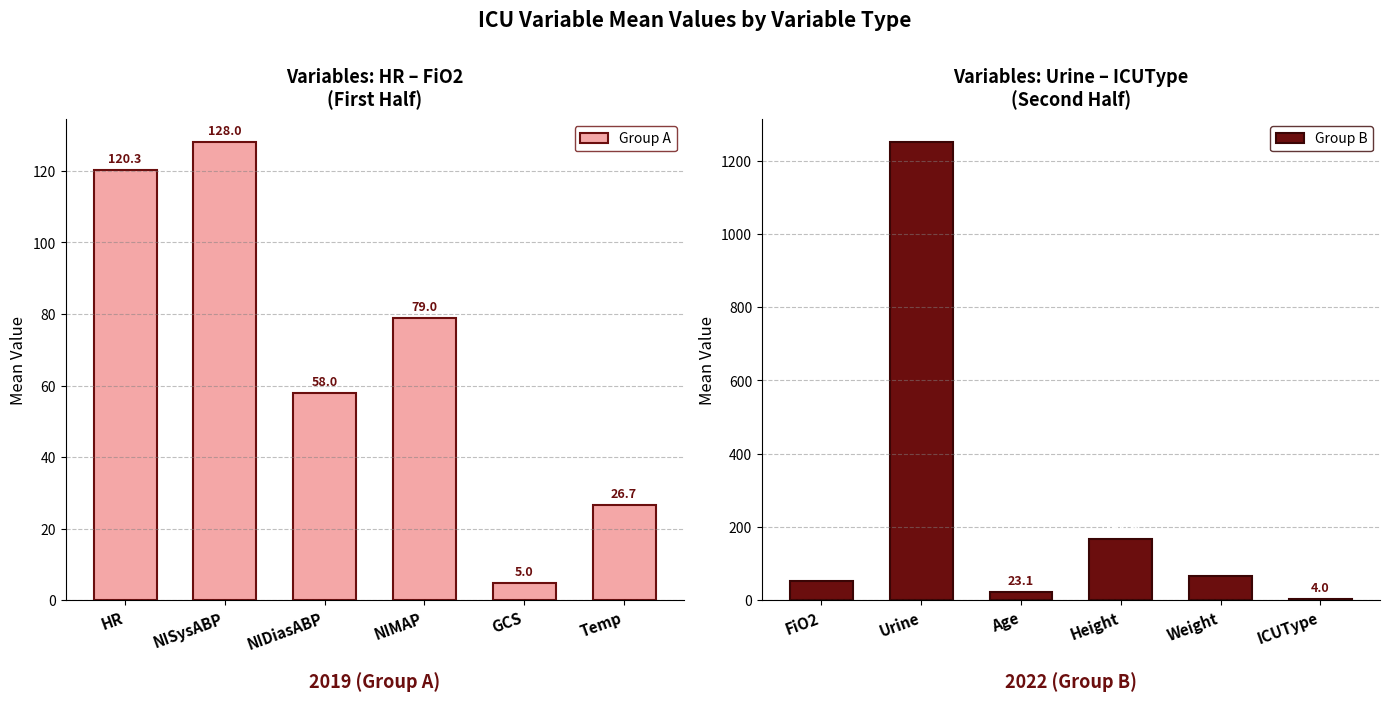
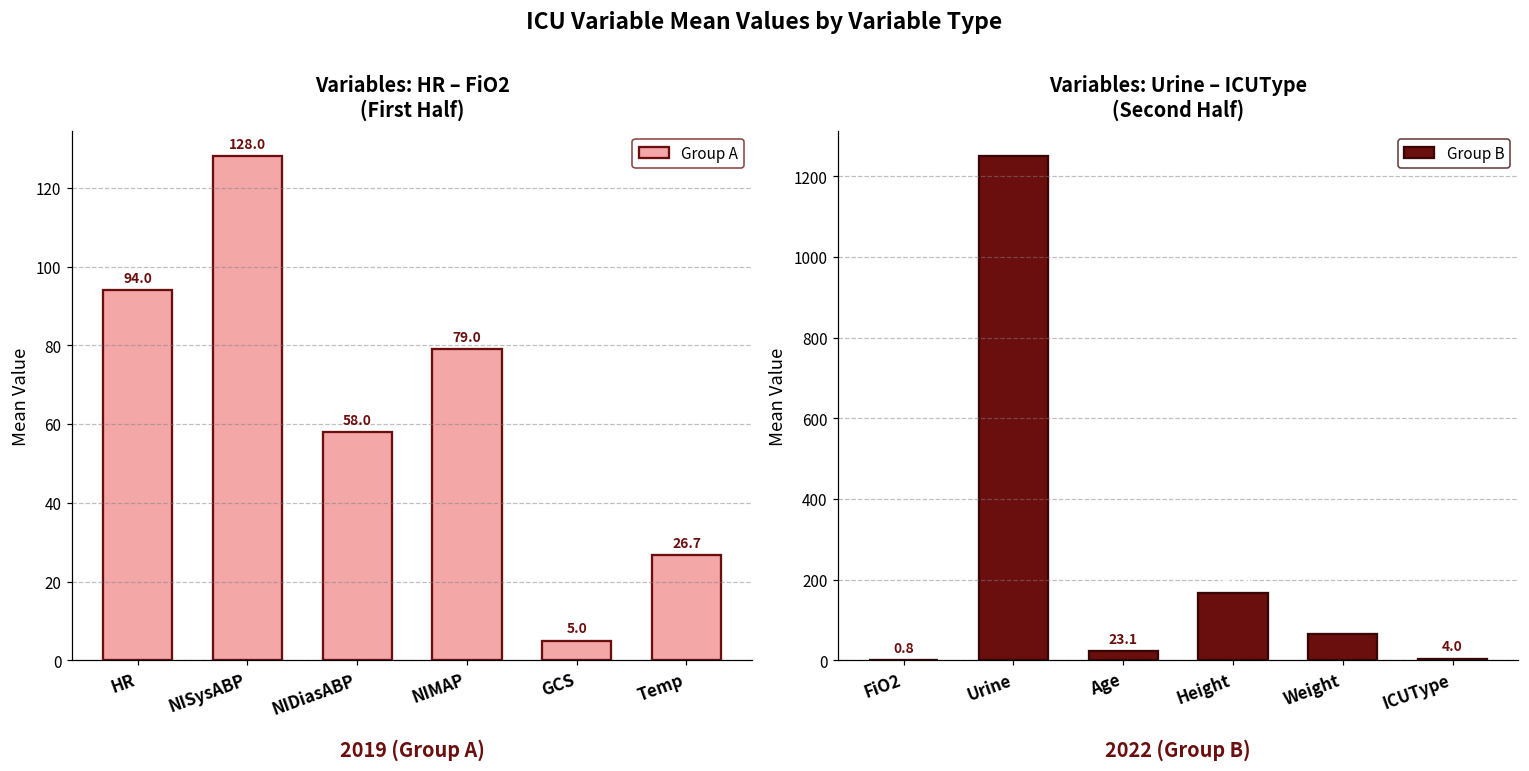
Variables: HR – FiO2 (First Half), HR: 120.3 -> 94.0
Variables: Urine – ICUType (Second Half), FiO2: 50 -> 0
